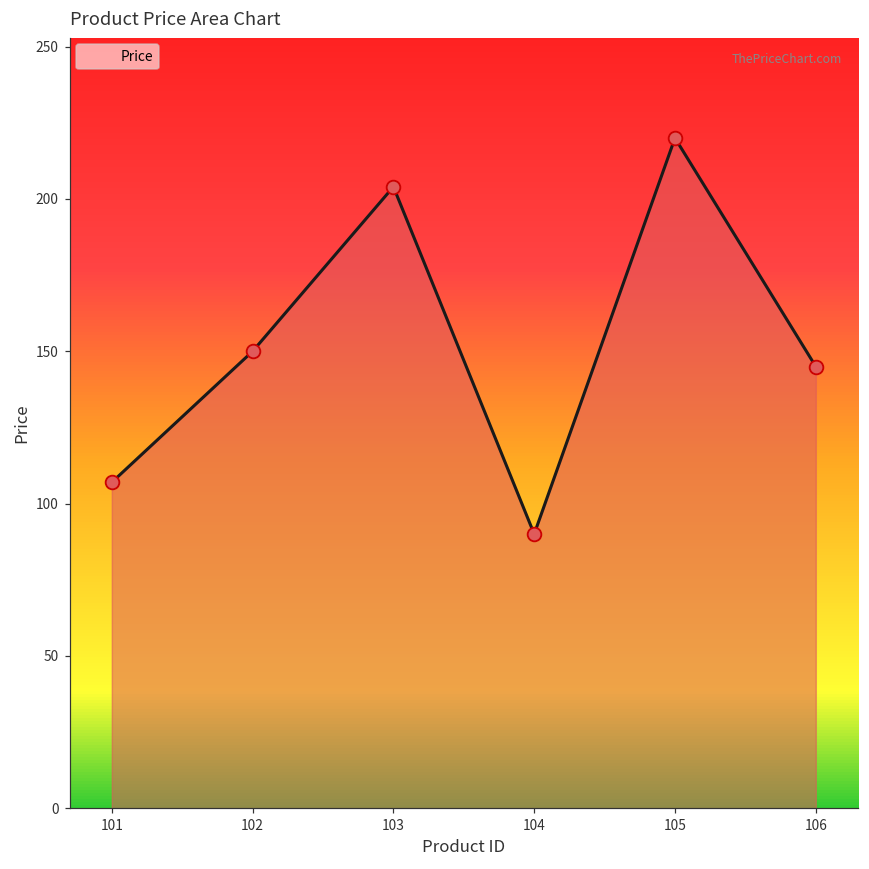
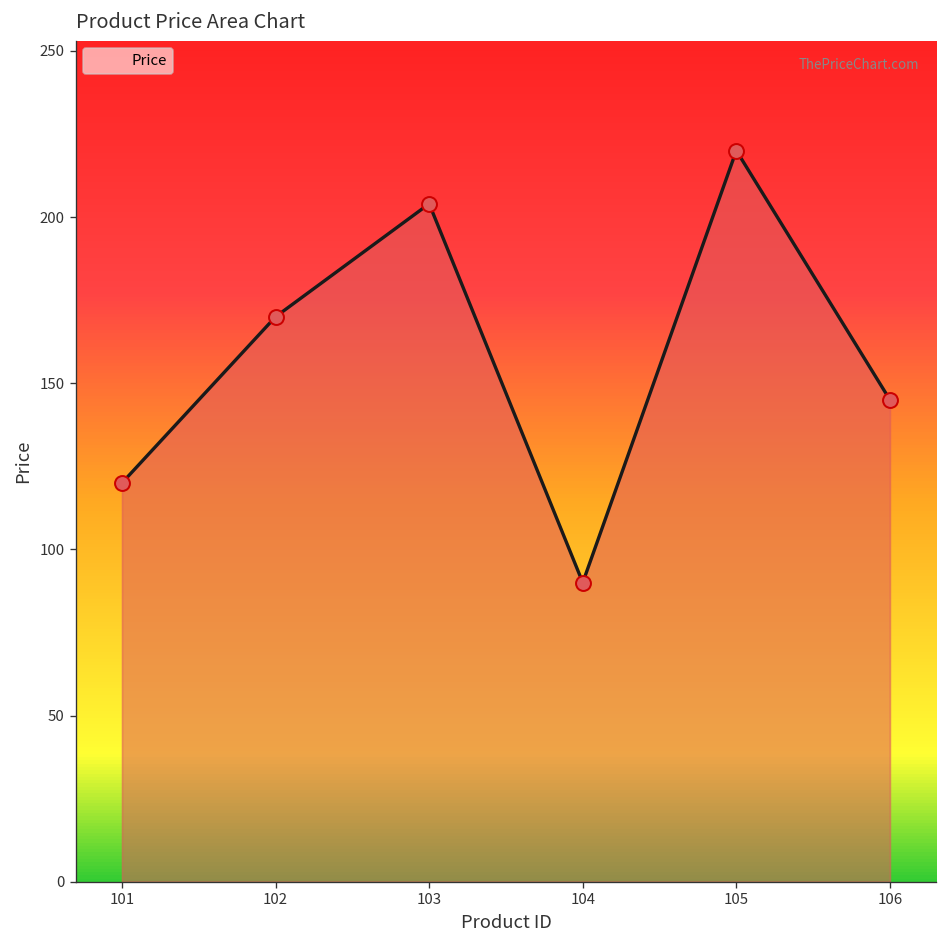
101: 107 -> 120
102: 150 -> 170
